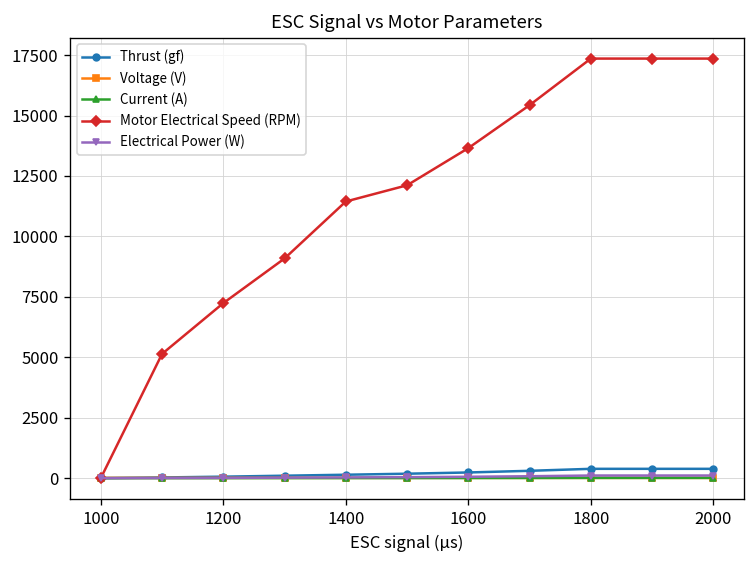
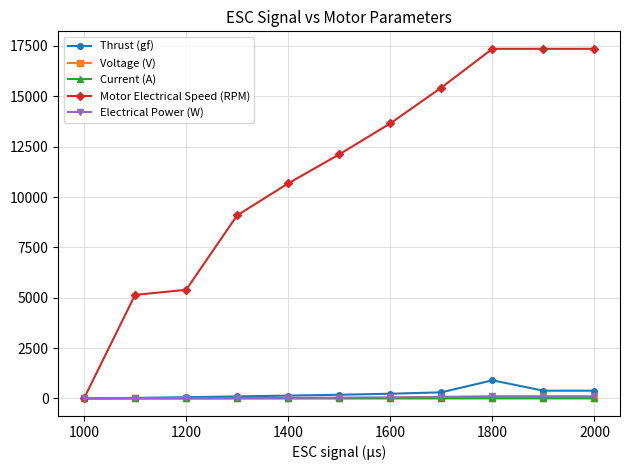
Motor Electrical Speed (RPM), 1200: 7200 -> 5400
Motor Electrical Speed (RPM), 1400: 11400 -> 10700
Thrust (gf), 1800: 400 -> 900
